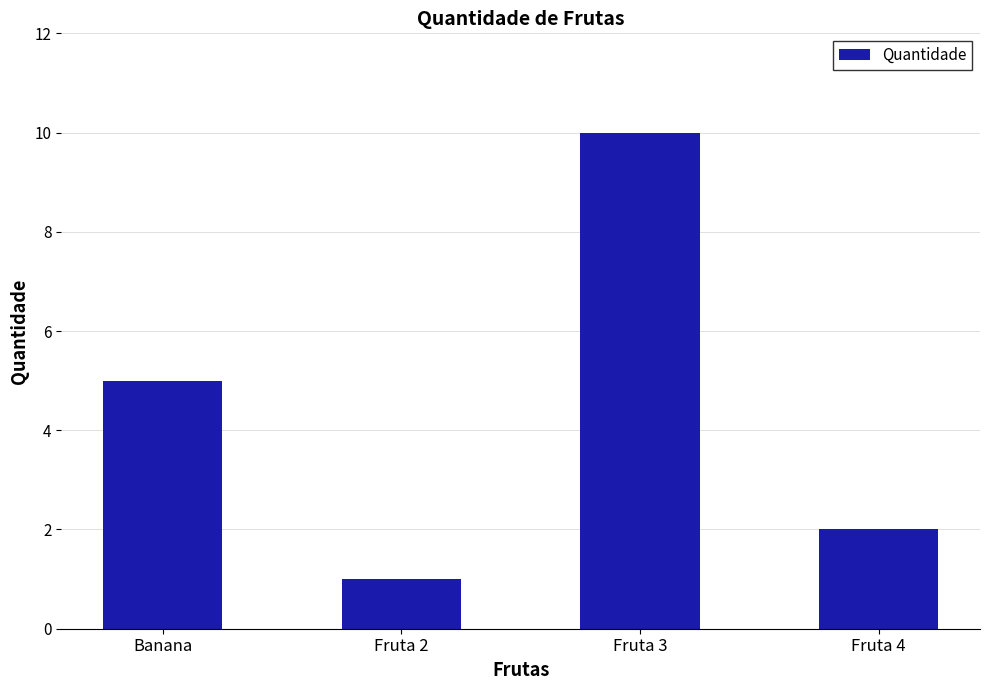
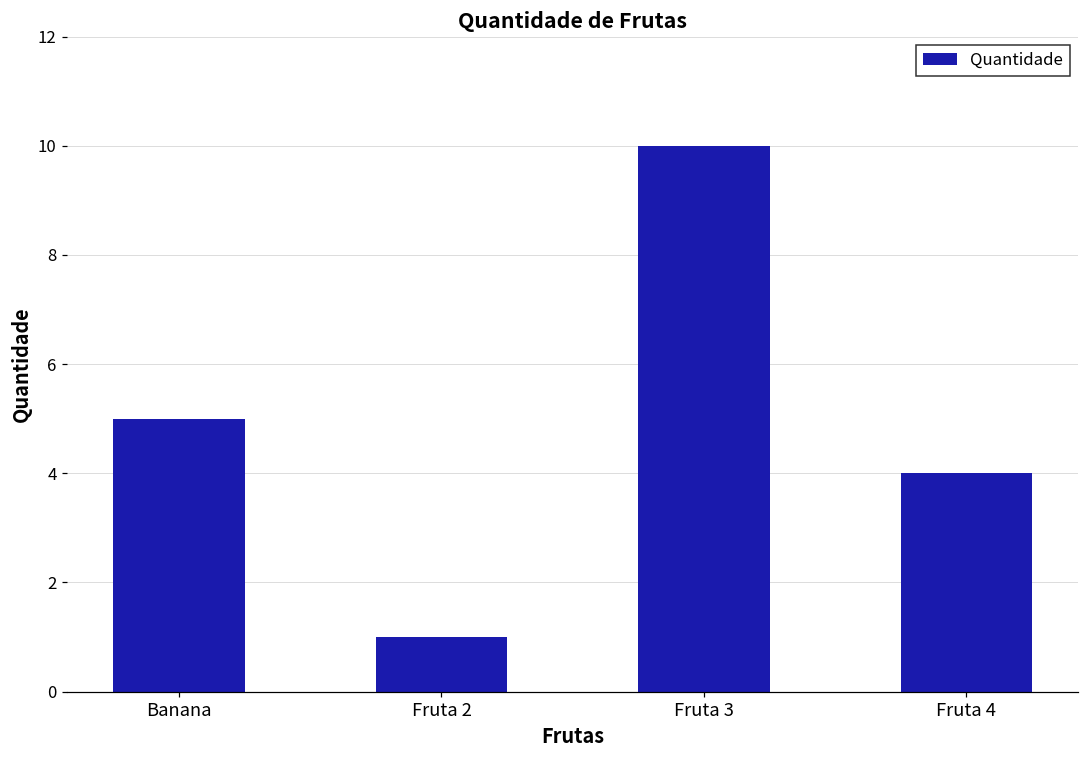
Fruta 4: 2 -> 4
